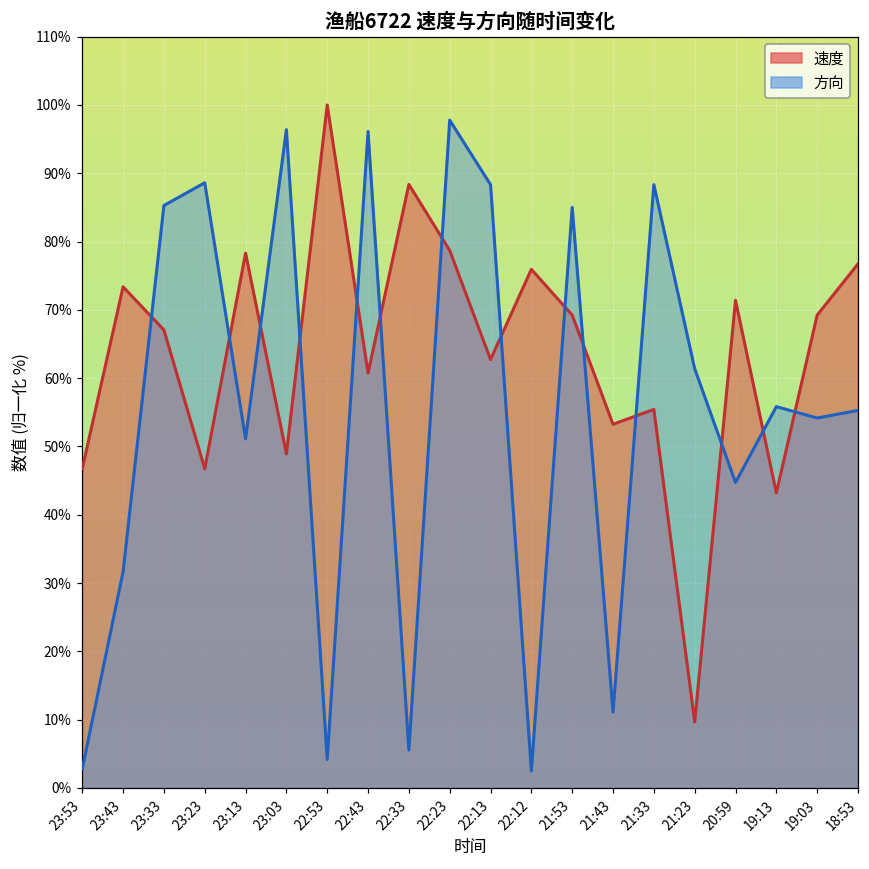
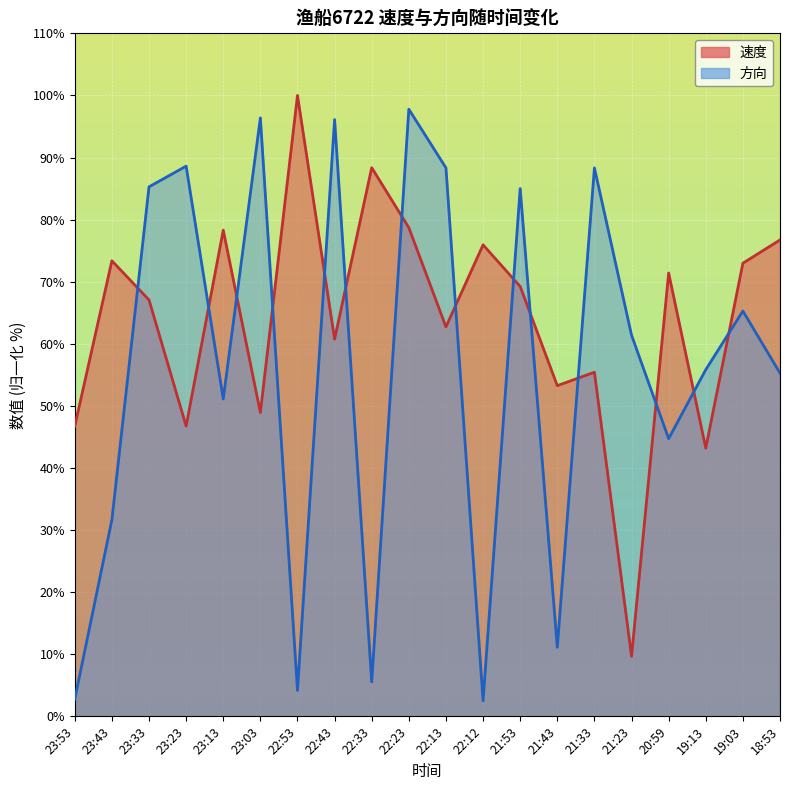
速度, 19:03: 69% -> 73%
方向, 19:03: 54% -> 65%
